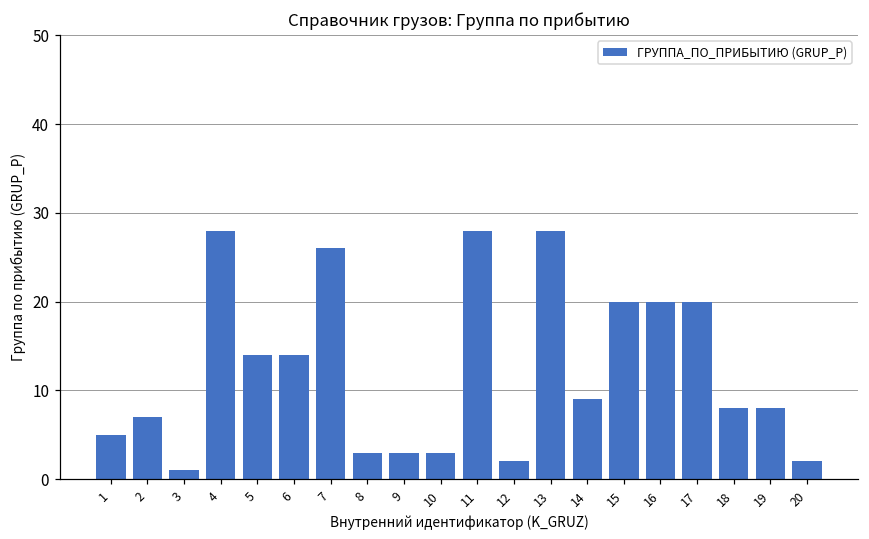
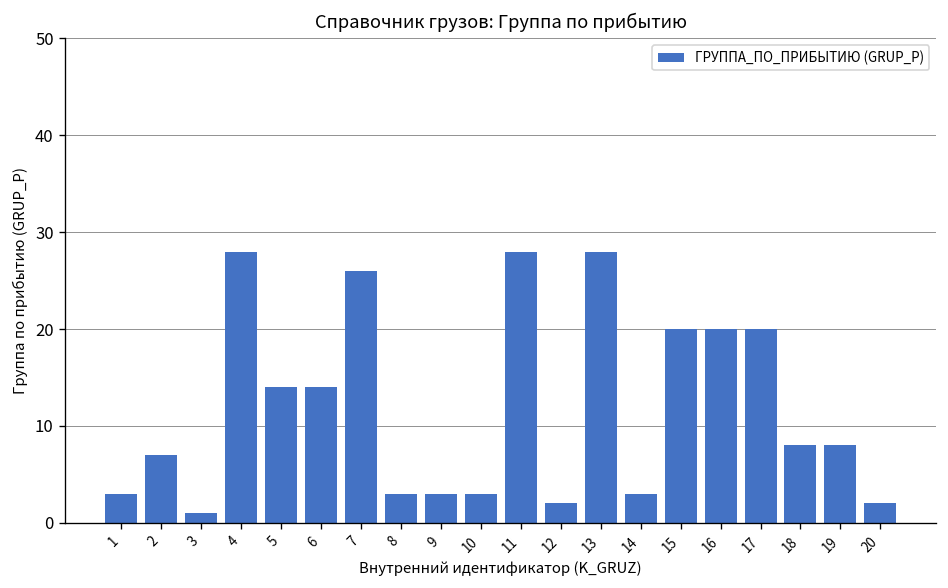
1: 5 -> 3
14: 9 -> 3
